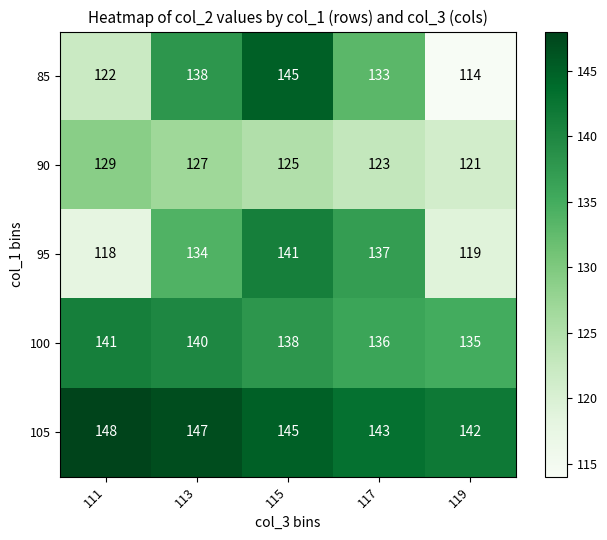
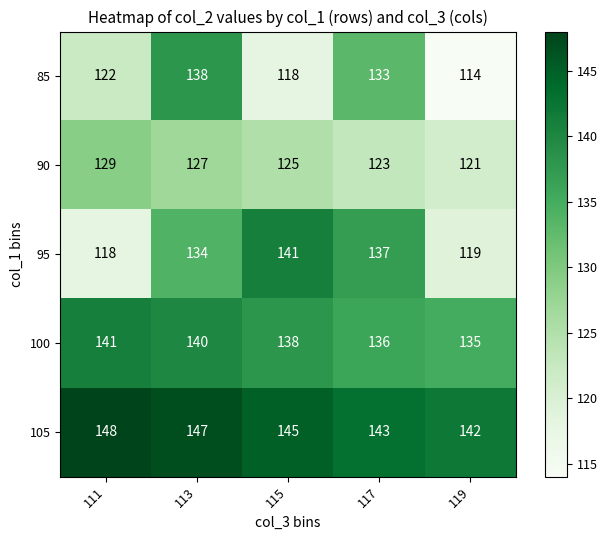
85, 115: 145 -> 118
